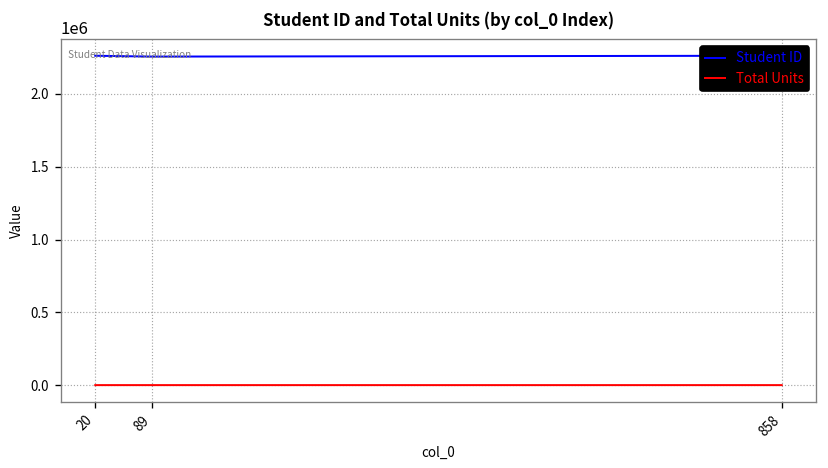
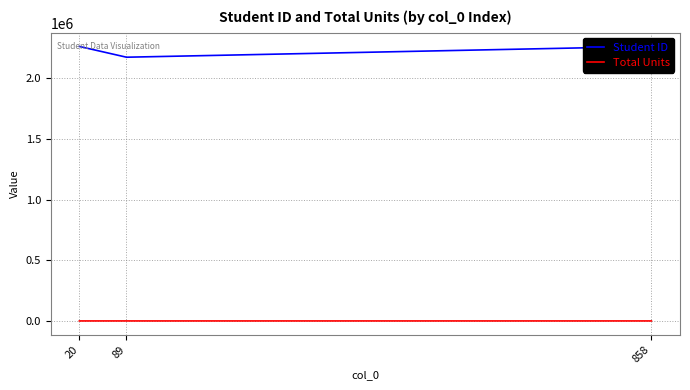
Student ID, 89: 2260000 -> 2170000
